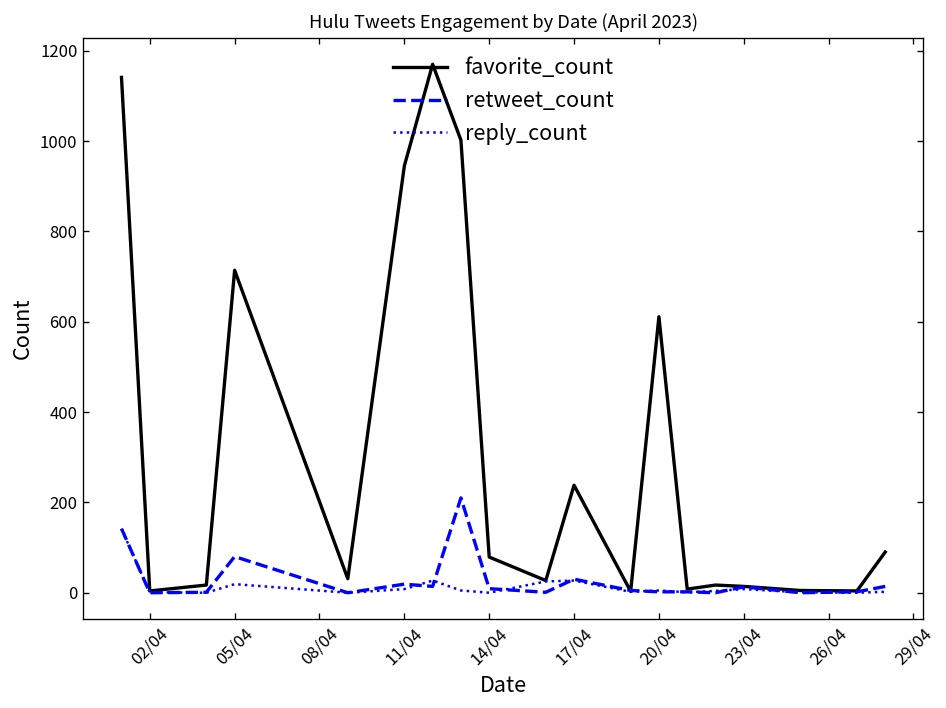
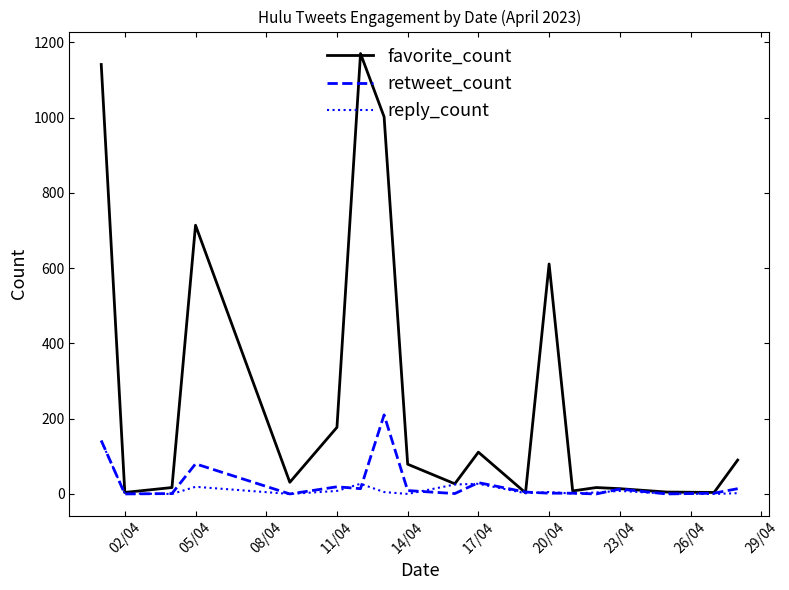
favorite_count, 11/04: 950 -> 180
favorite_count, 17/04: 240 -> 110
